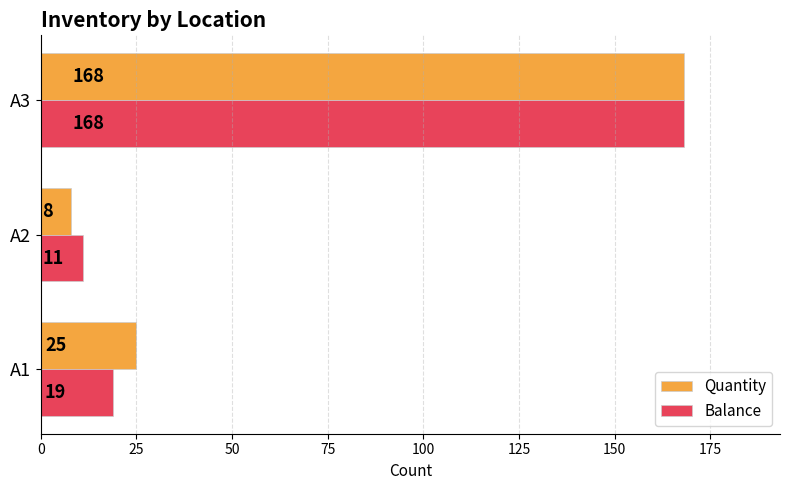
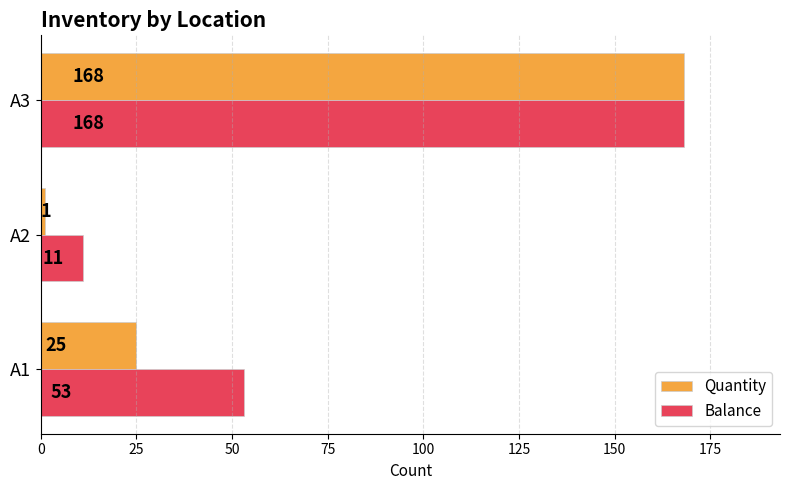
Quantity, A2: 8 -> 1
Balance, A1: 19 -> 53
